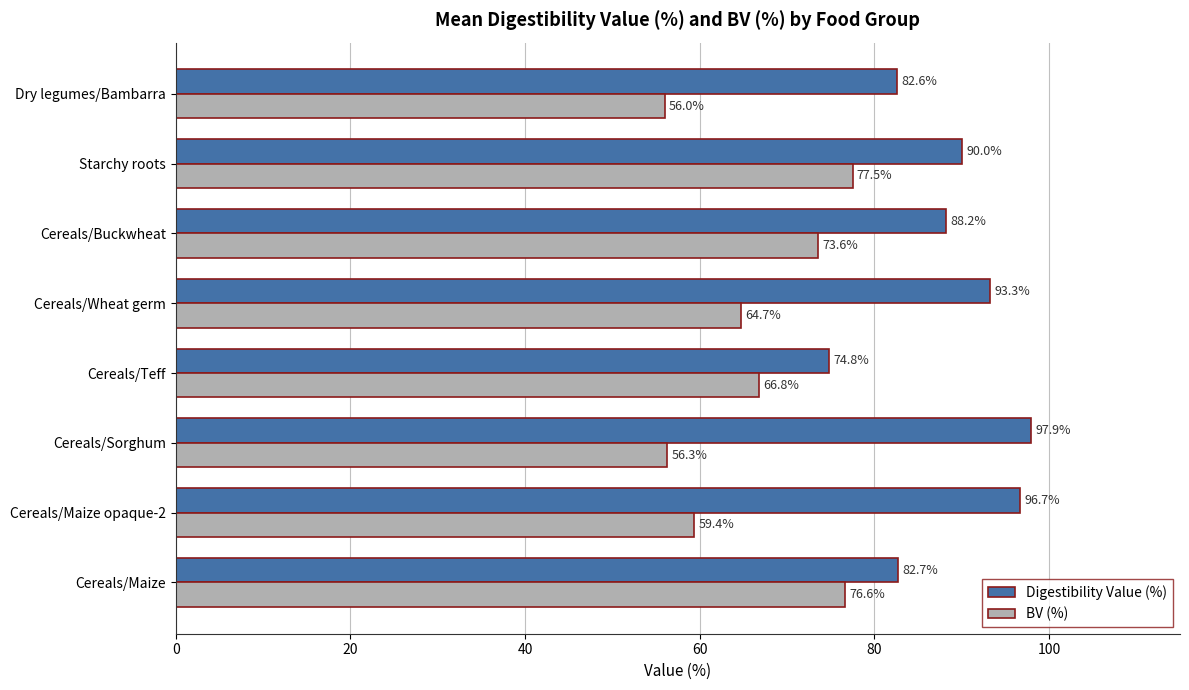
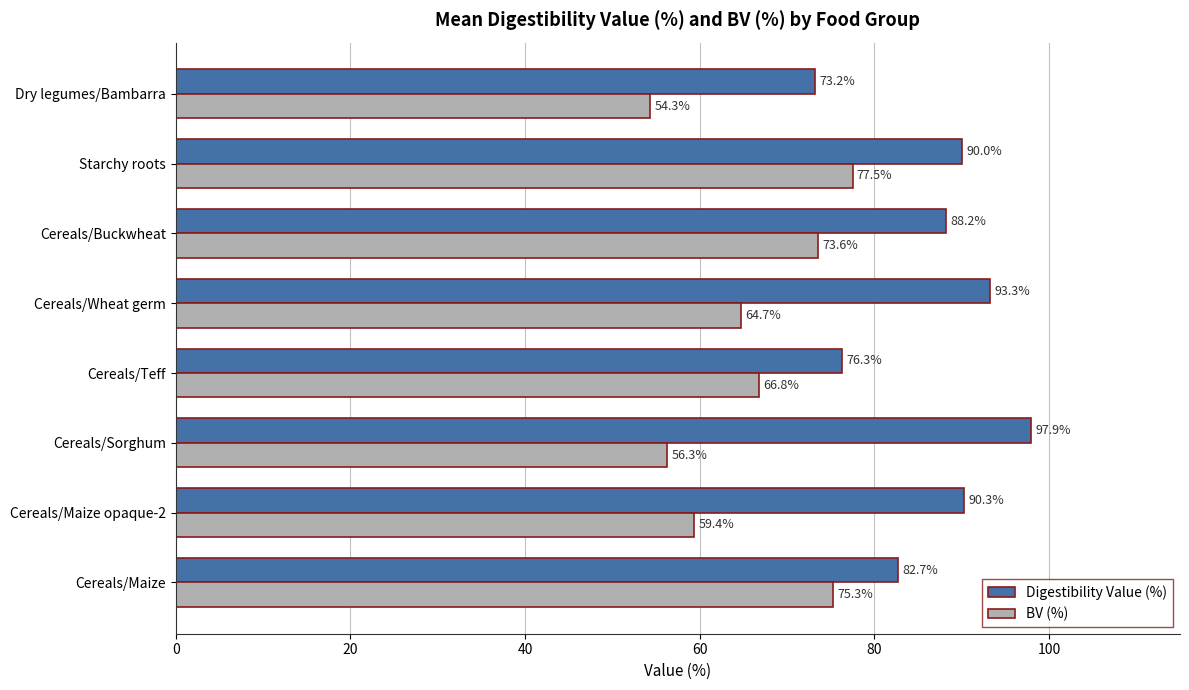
Digestibility Value (%), Dry legumes/Bambarra: 82.6% -> 73.2%
BV (%), Dry legumes/Bambarra: 56.0% -> 54.3%
Digestibility Value (%), Cereals/Teff: 74.8% -> 76.3%
Digestibility Value (%), Cereals/Maize opaque-2: 96.7% -> 90.3%
BV (%), Cereals/Maize: 76.6% -> 75.3%
